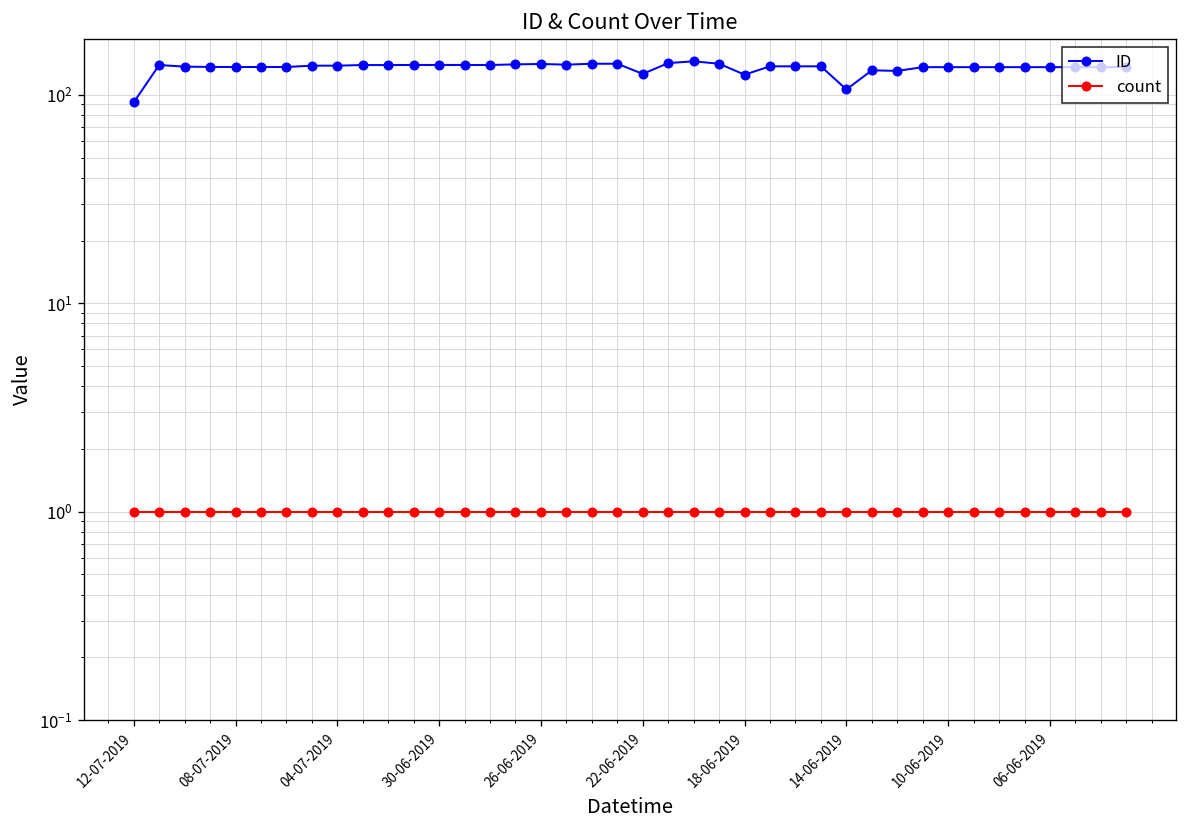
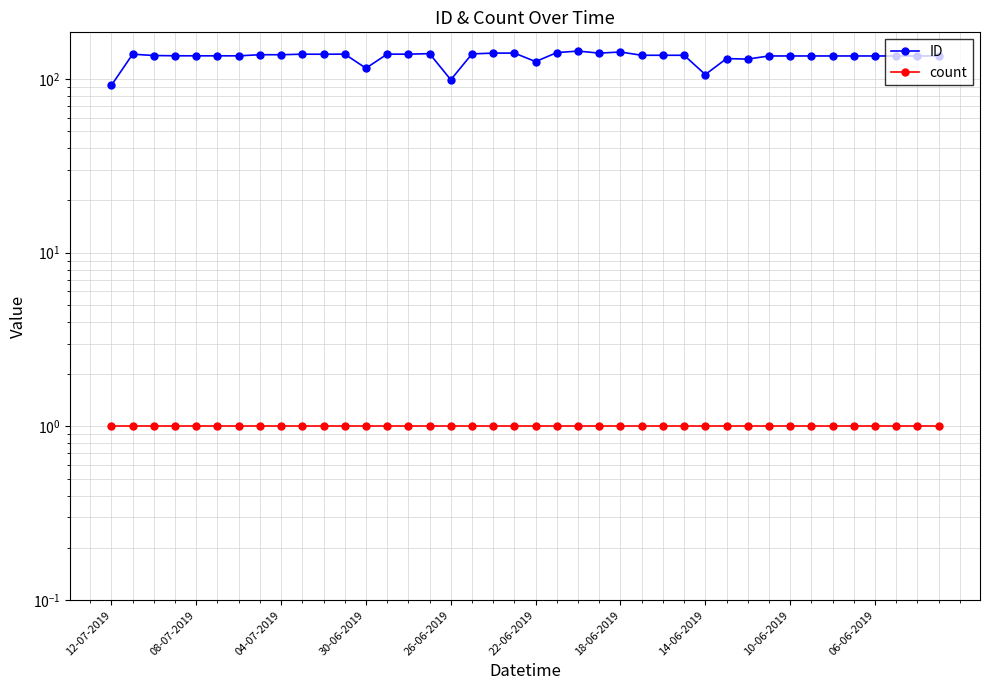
ID, 30-06-2019: 140 -> 120
ID, 26-06-2019: 140 -> 100
ID, 18-06-2019: 120 -> 140
